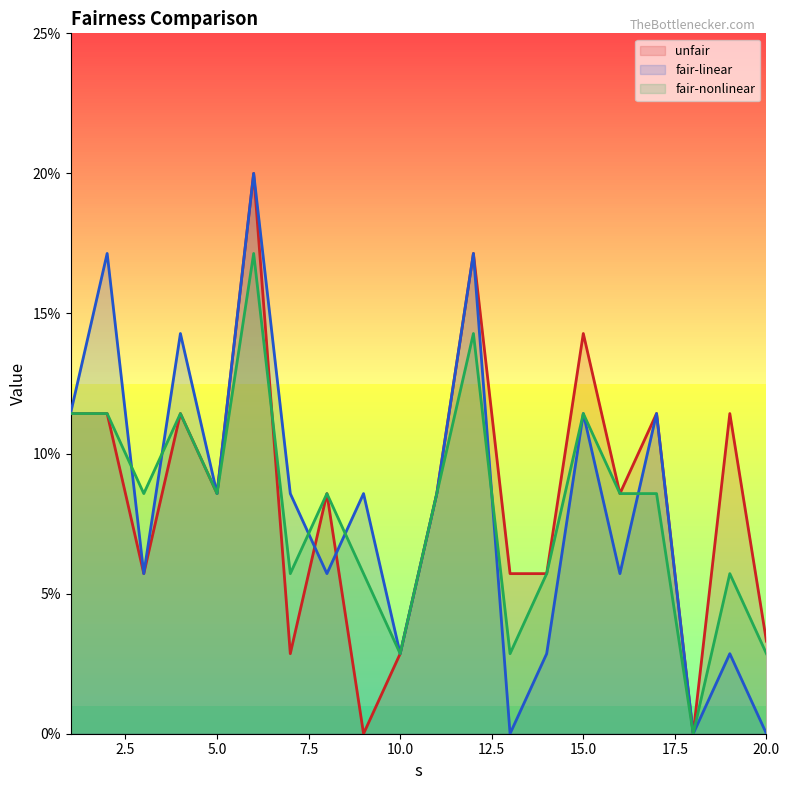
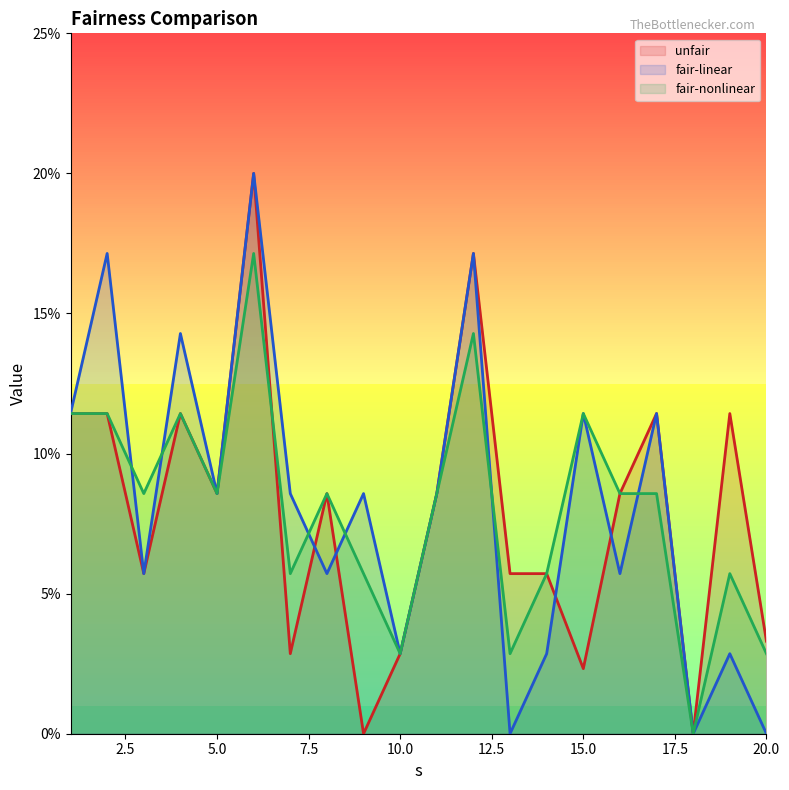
unfair, 15.0: 14.3% -> 2.3%
